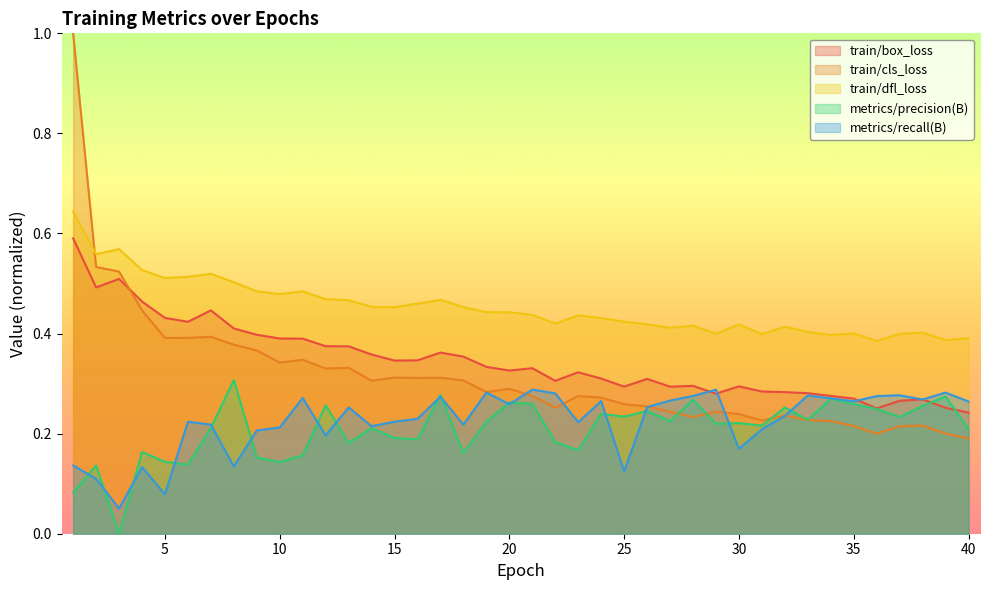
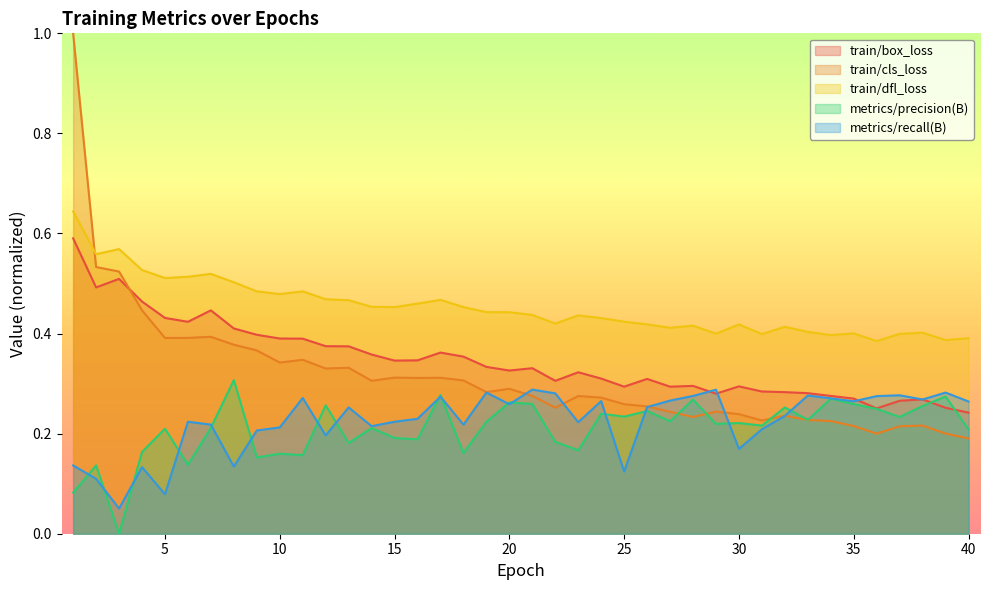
metrics/precision(B), 5: 0.14 -> 0.21
metrics/precision(B), 10: 0.14 -> 0.16
